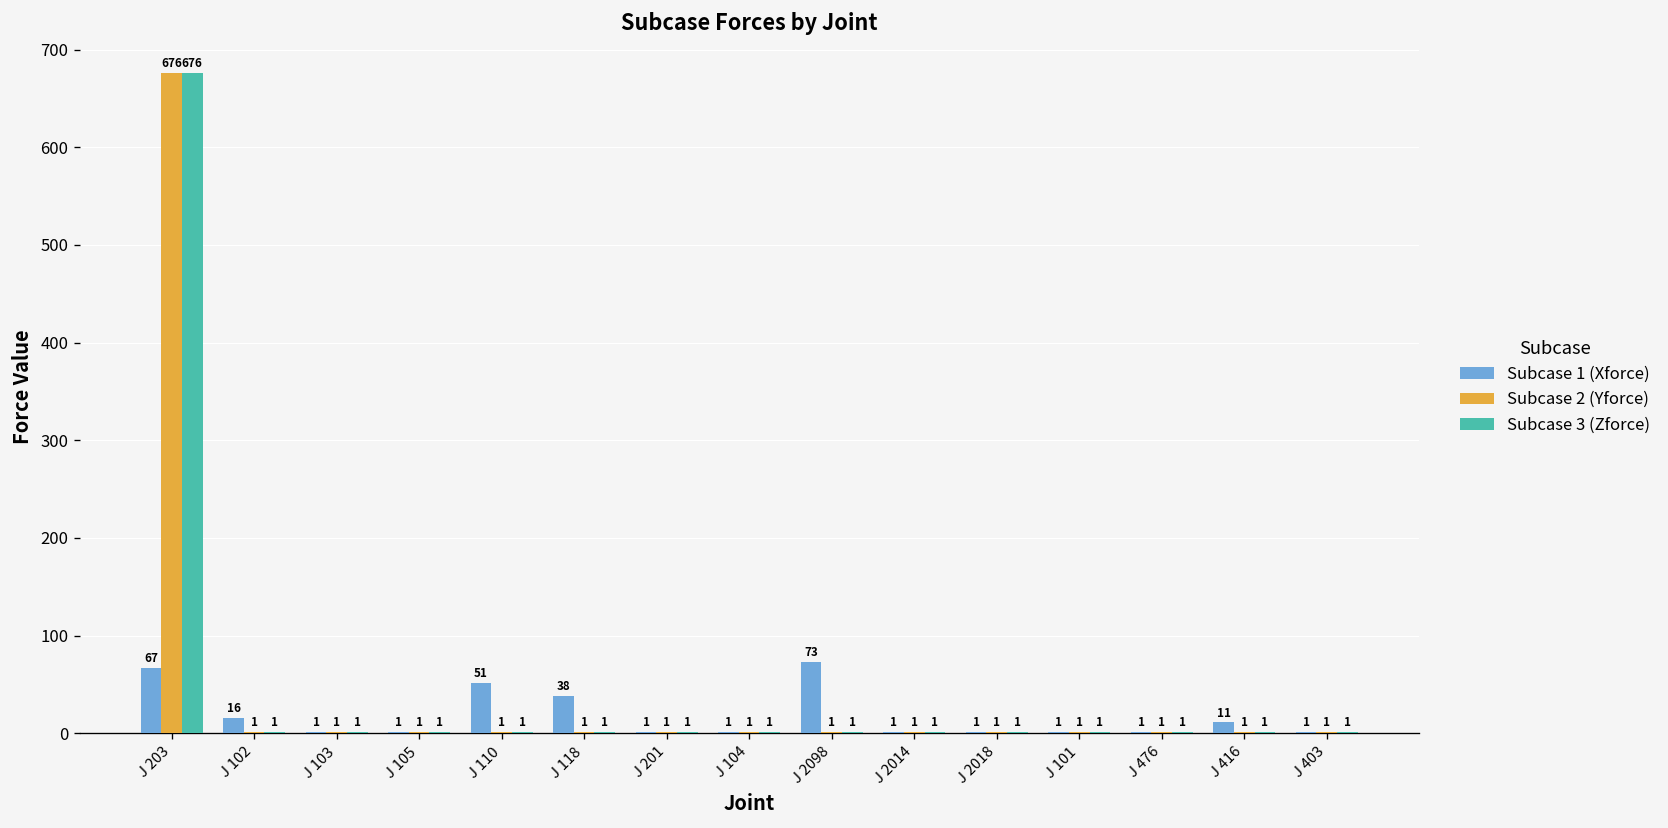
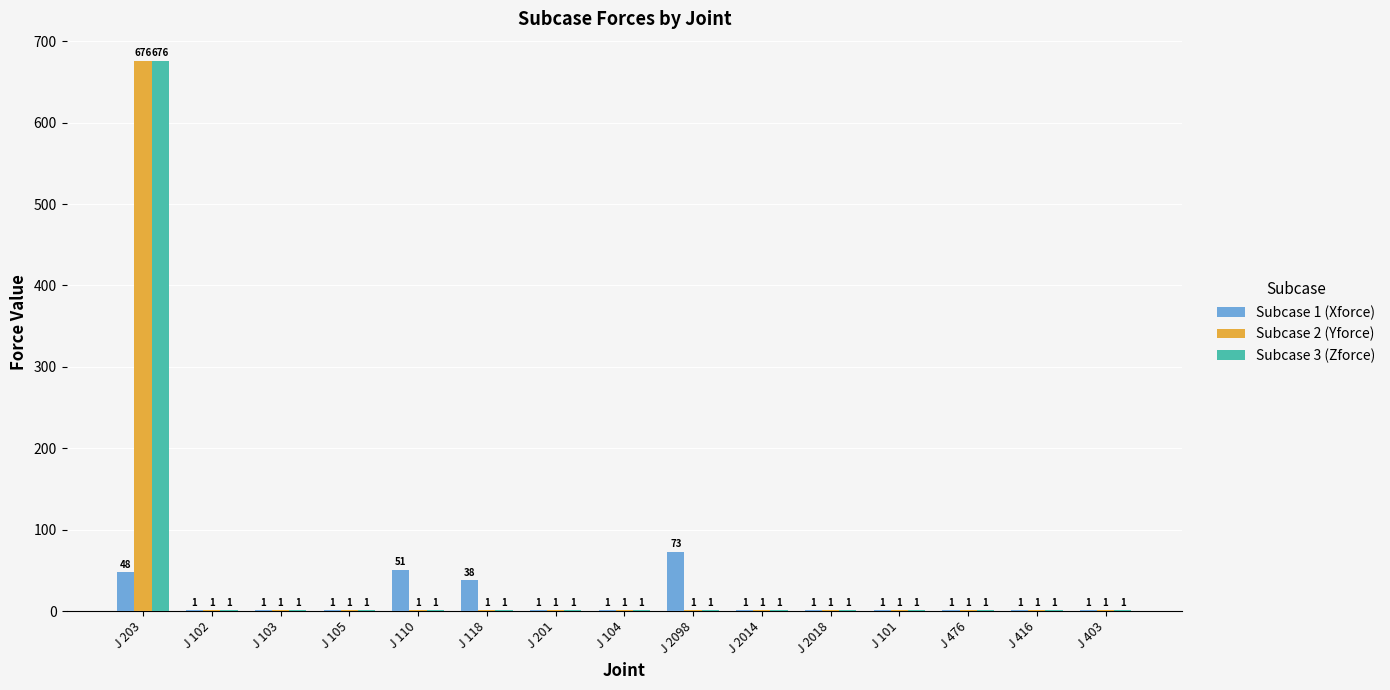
Subcase 1 (Xforce), J 203: 67 -> 48
Subcase 1 (Xforce), J 102: 16 -> 1
Subcase 1 (Xforce), J 416: 11 -> 1
